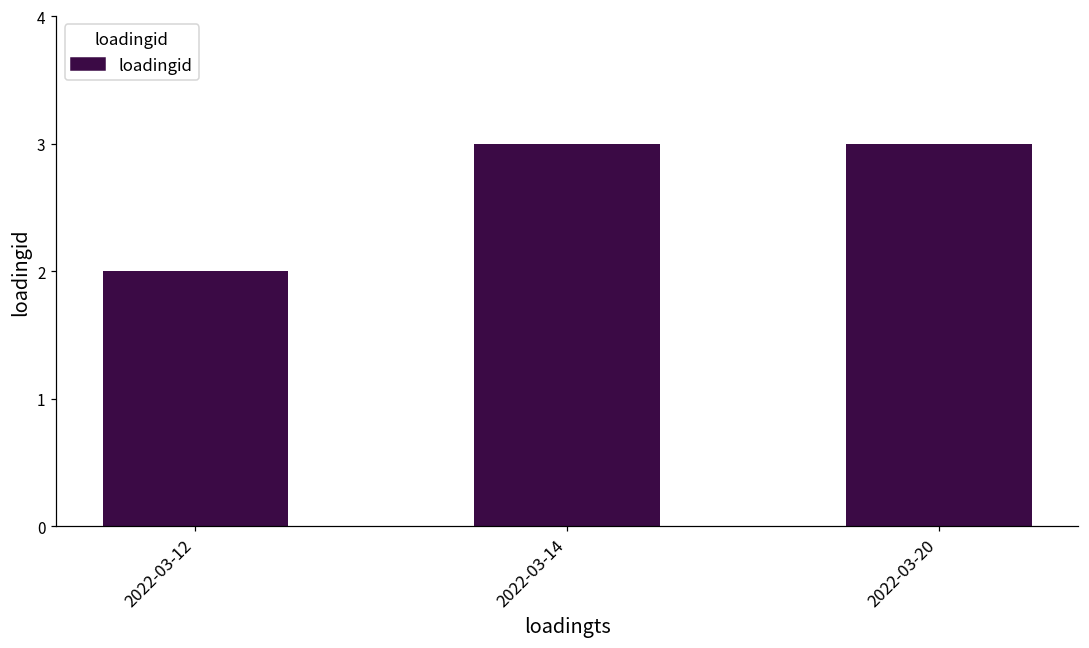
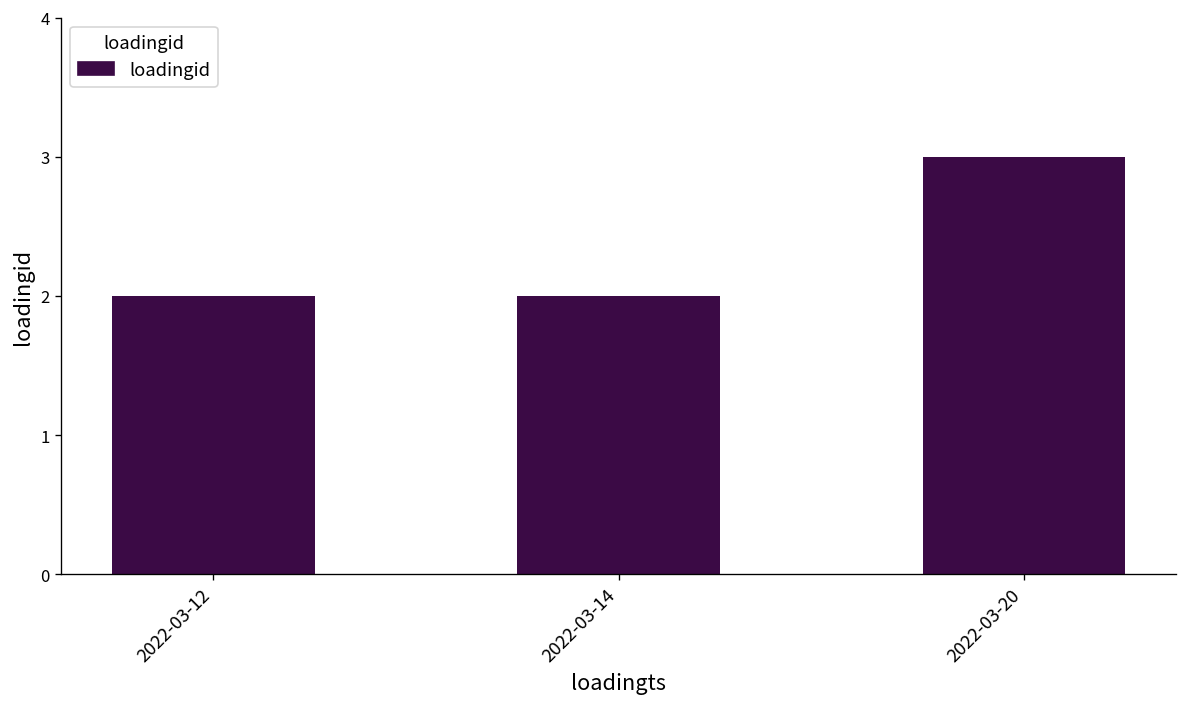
2022-03-14: 3 -> 2
